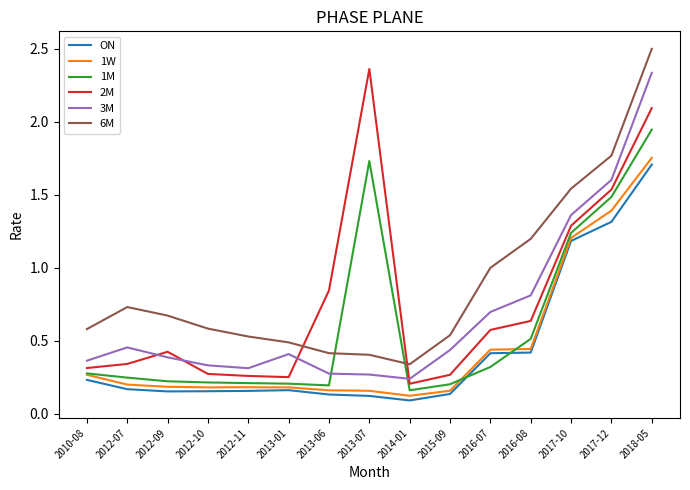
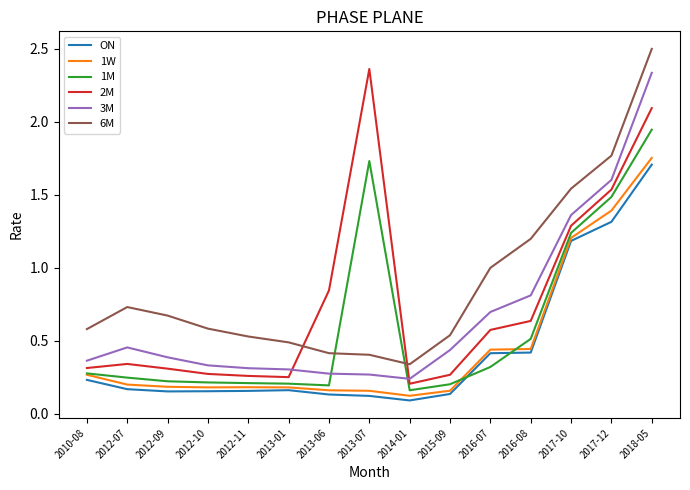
2M, 2012-09: 0.42 -> 0.31
3M, 2013-01: 0.41 -> 0.30
